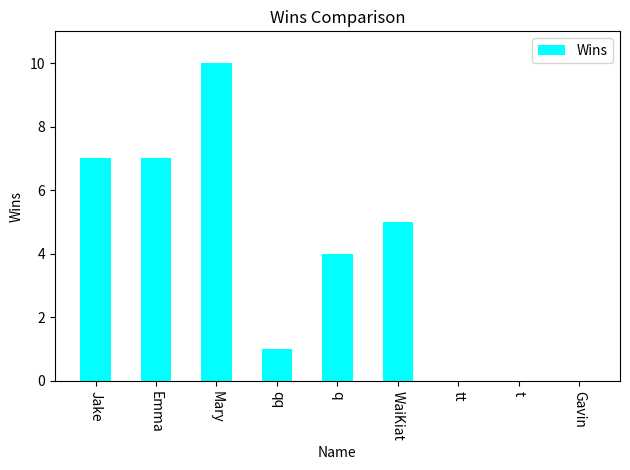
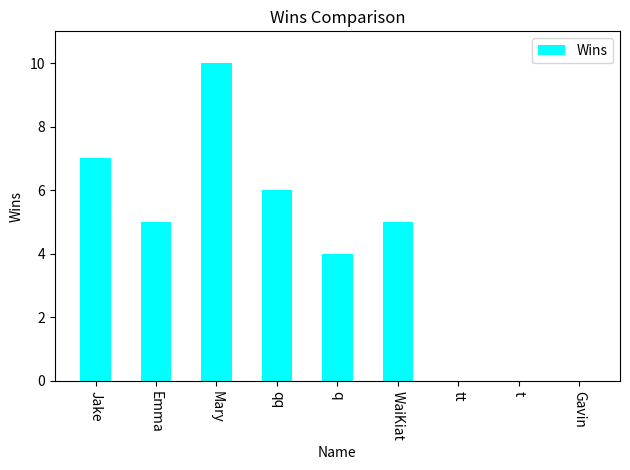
Emma: 7 -> 5
qq: 1 -> 6
